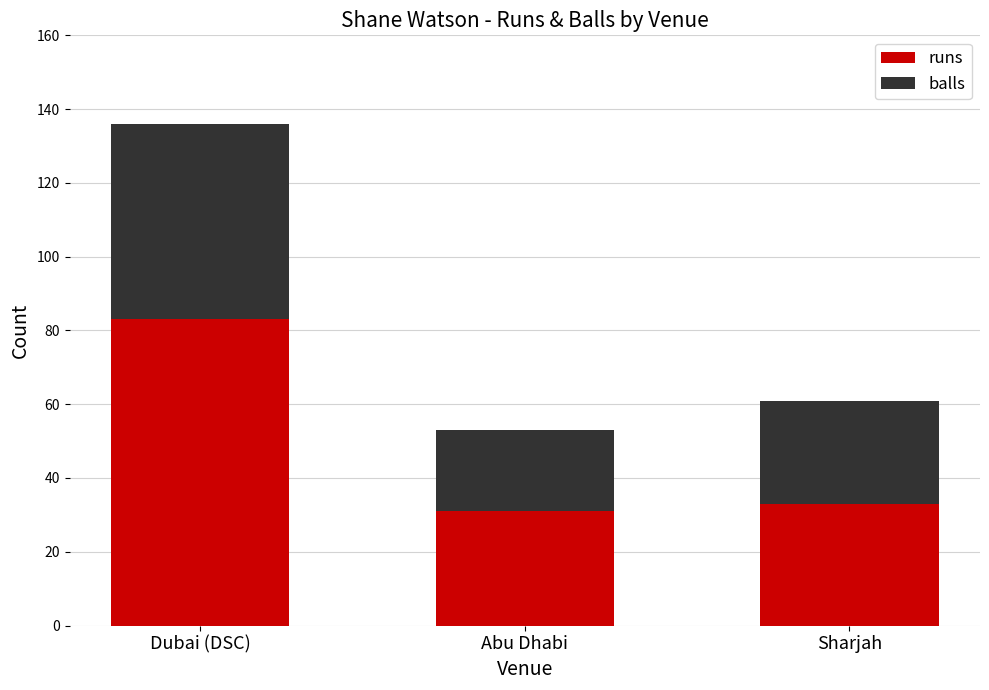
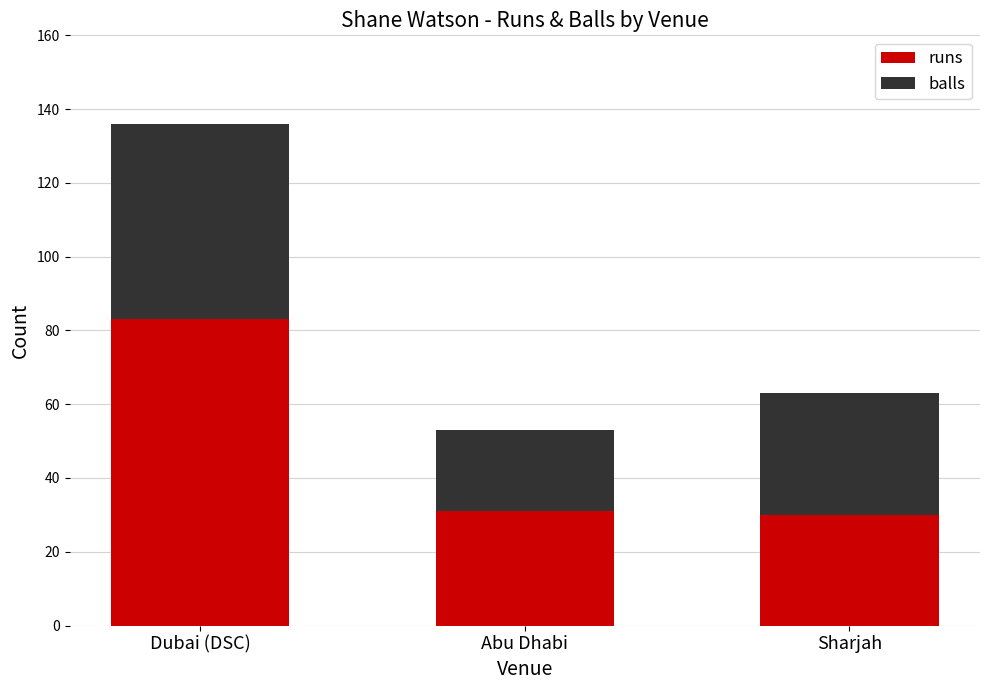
runs, Sharjah: 33 -> 30
balls, Sharjah: 28 -> 33
